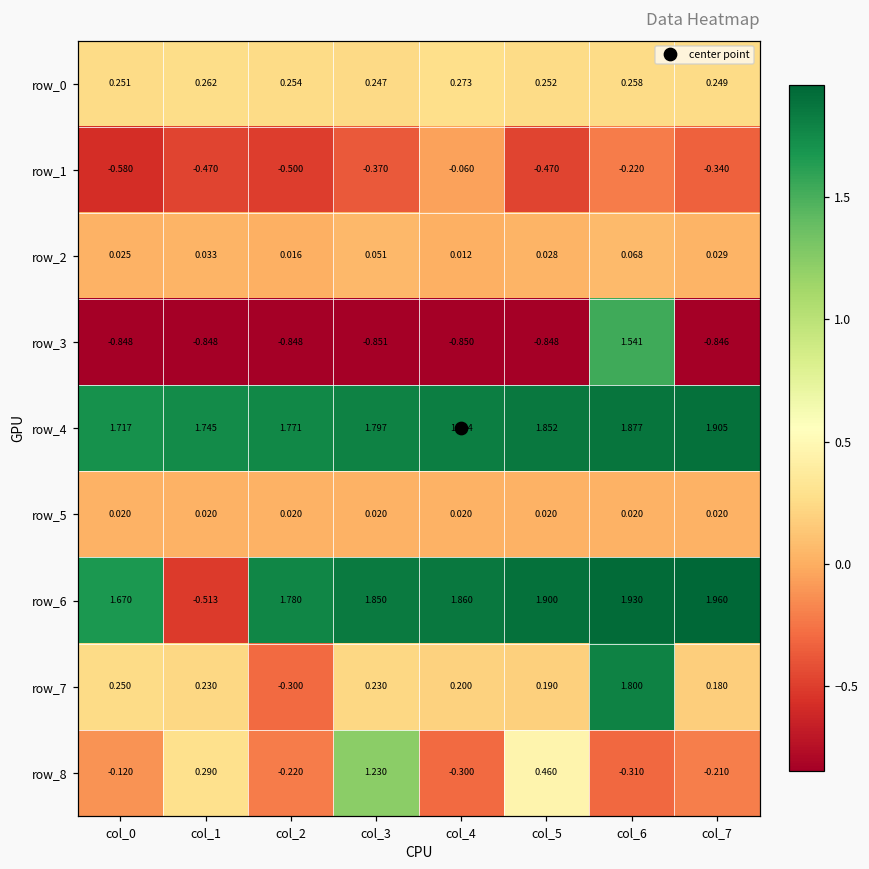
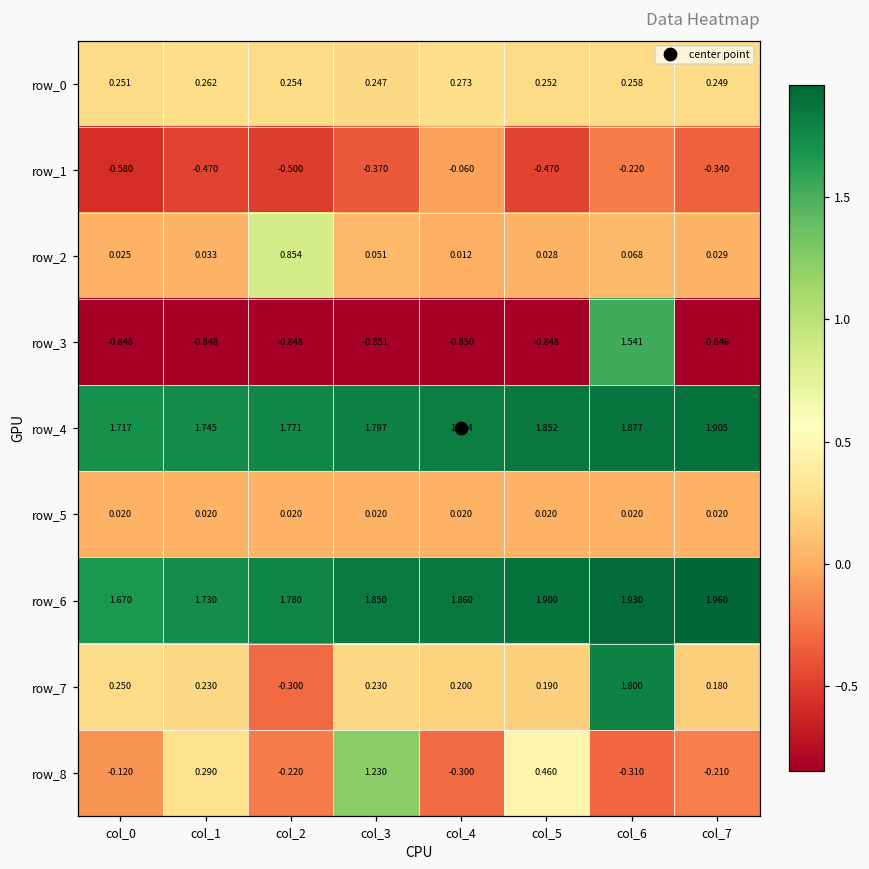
row_2, col_2: 0.016 -> 0.854
row_6, col_1: -0.513 -> 1.730
